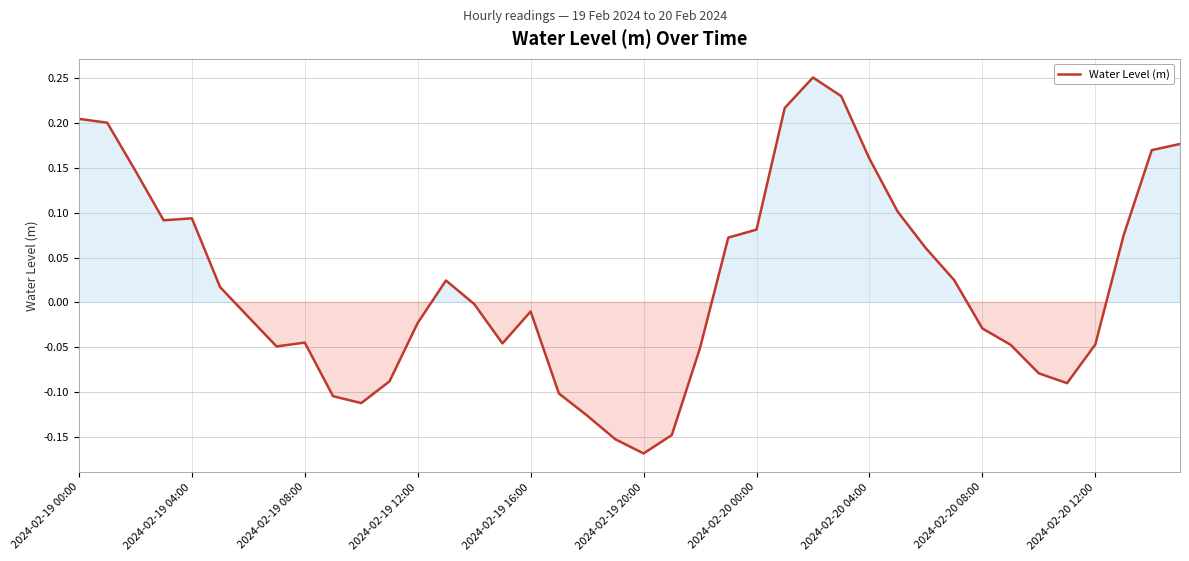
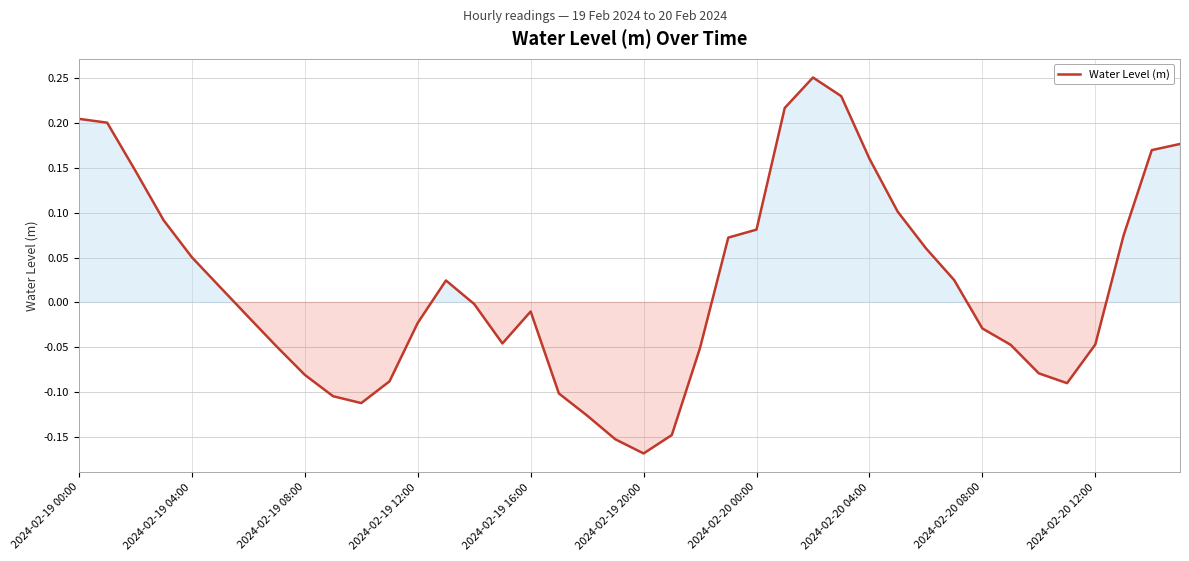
2024-02-19 04:00: 0.09 -> 0.05
2024-02-19 08:00: -0.04 -> -0.08
